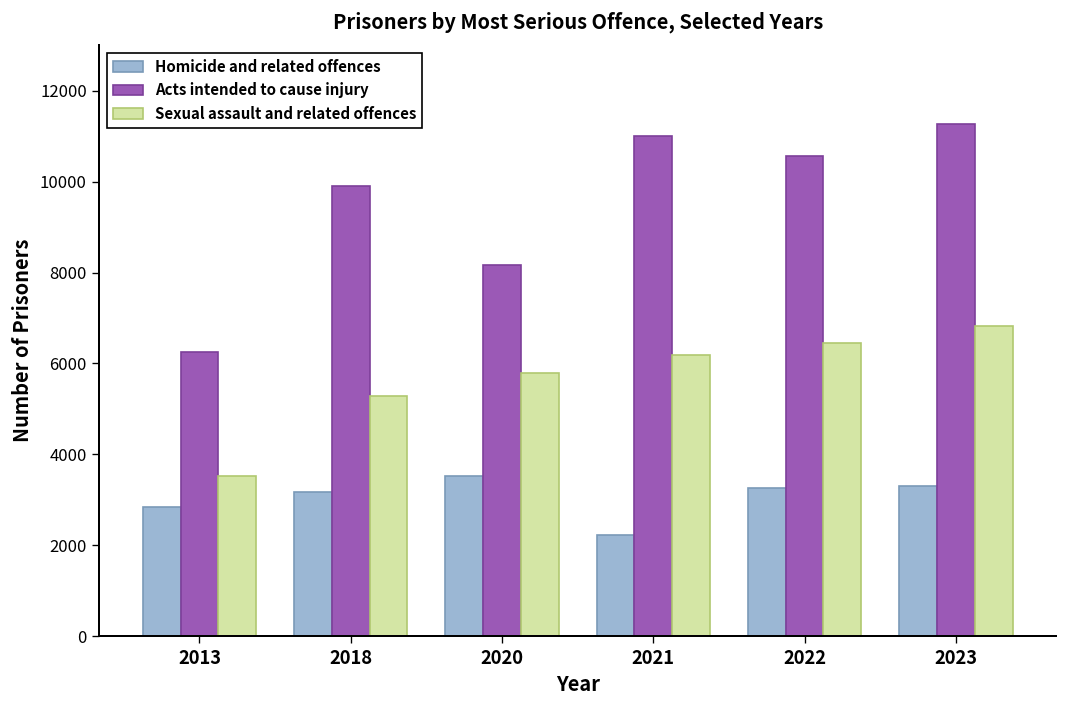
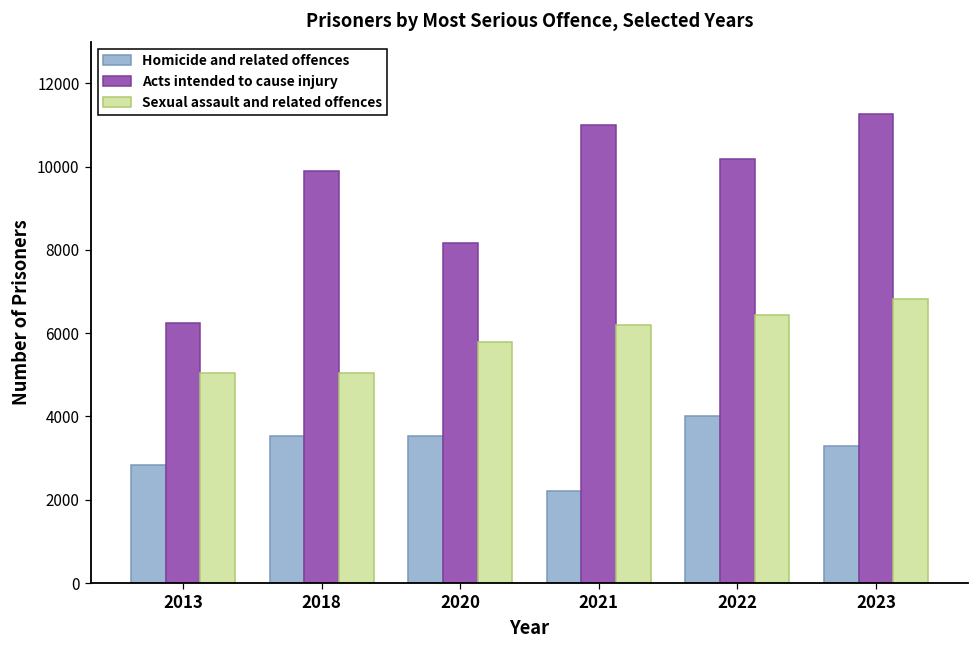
Sexual assault and related offences, 2013: 3500 -> 5000
Homicide and related offences, 2018: 3200 -> 3500
Sexual assault and related offences, 2018: 5300 -> 5000
Homicide and related offences, 2022: 3300 -> 4000
Acts intended to cause injury, 2022: 10600 -> 10200
